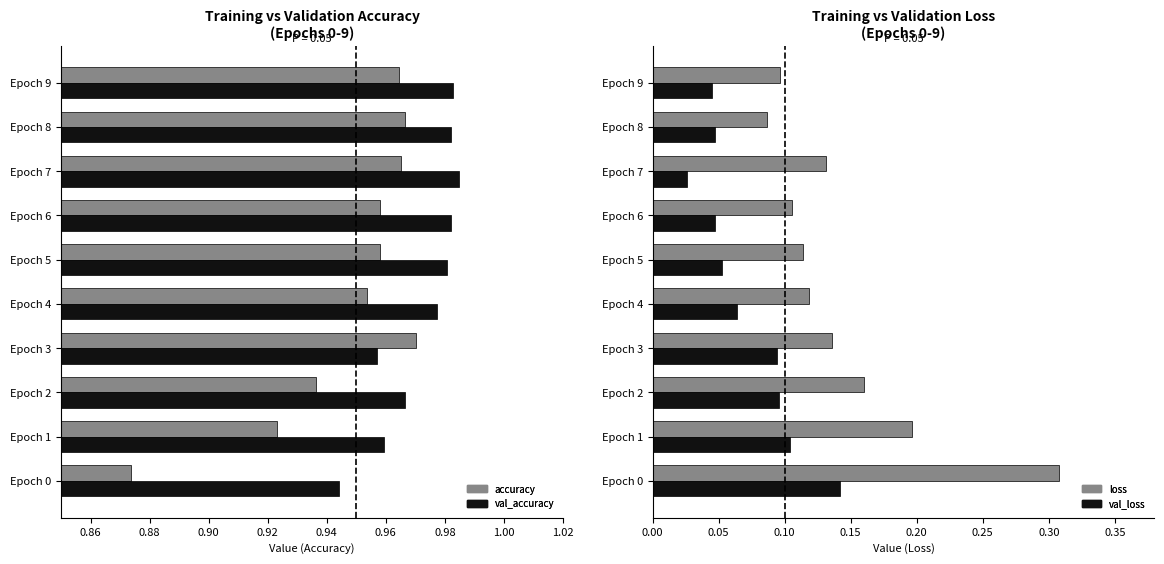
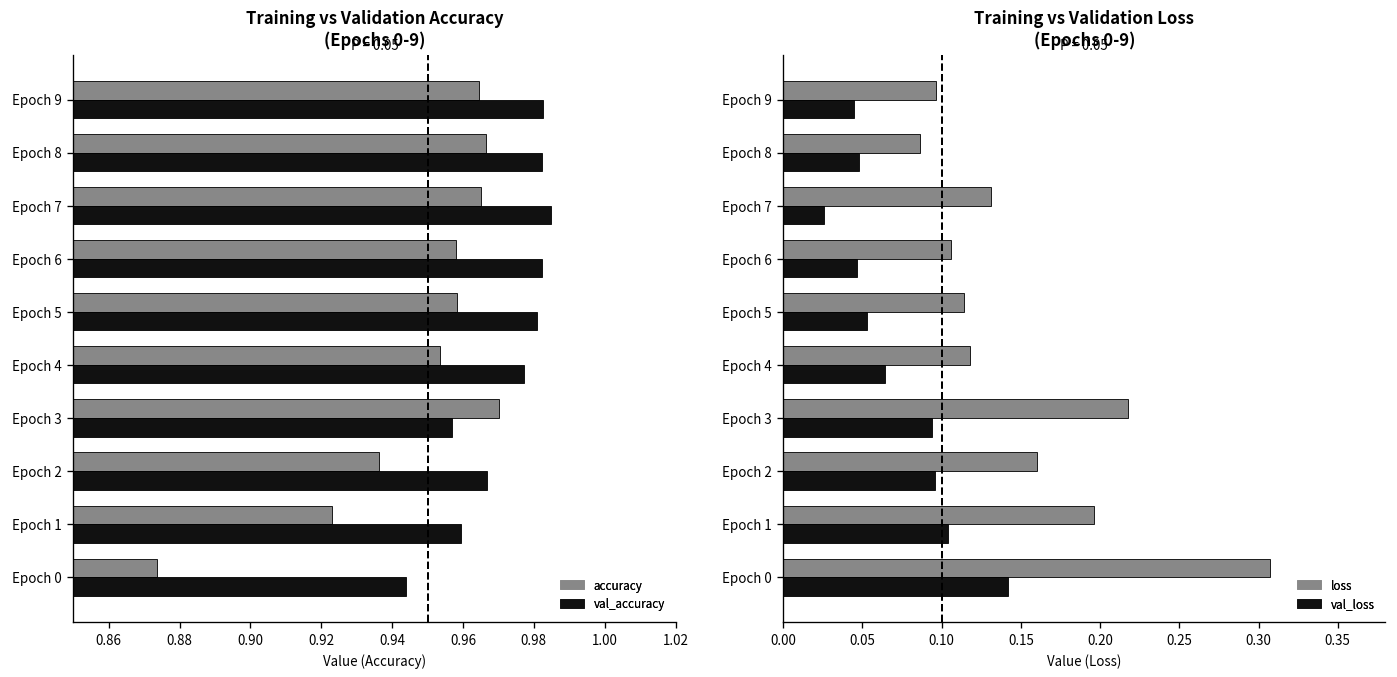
Training vs Validation Loss (Epochs 0-9), loss, Epoch 3: 0.136 -> 0.217
